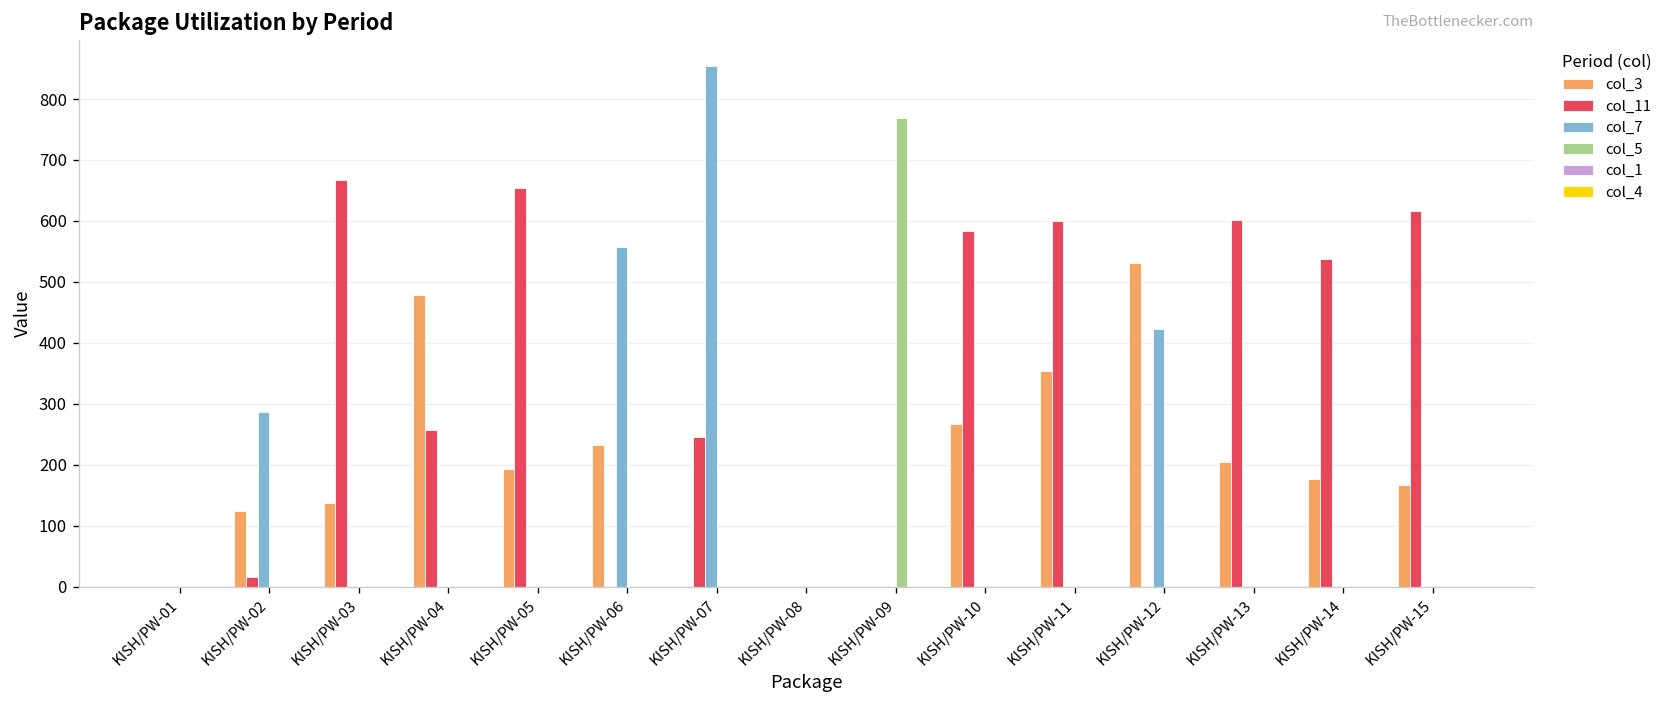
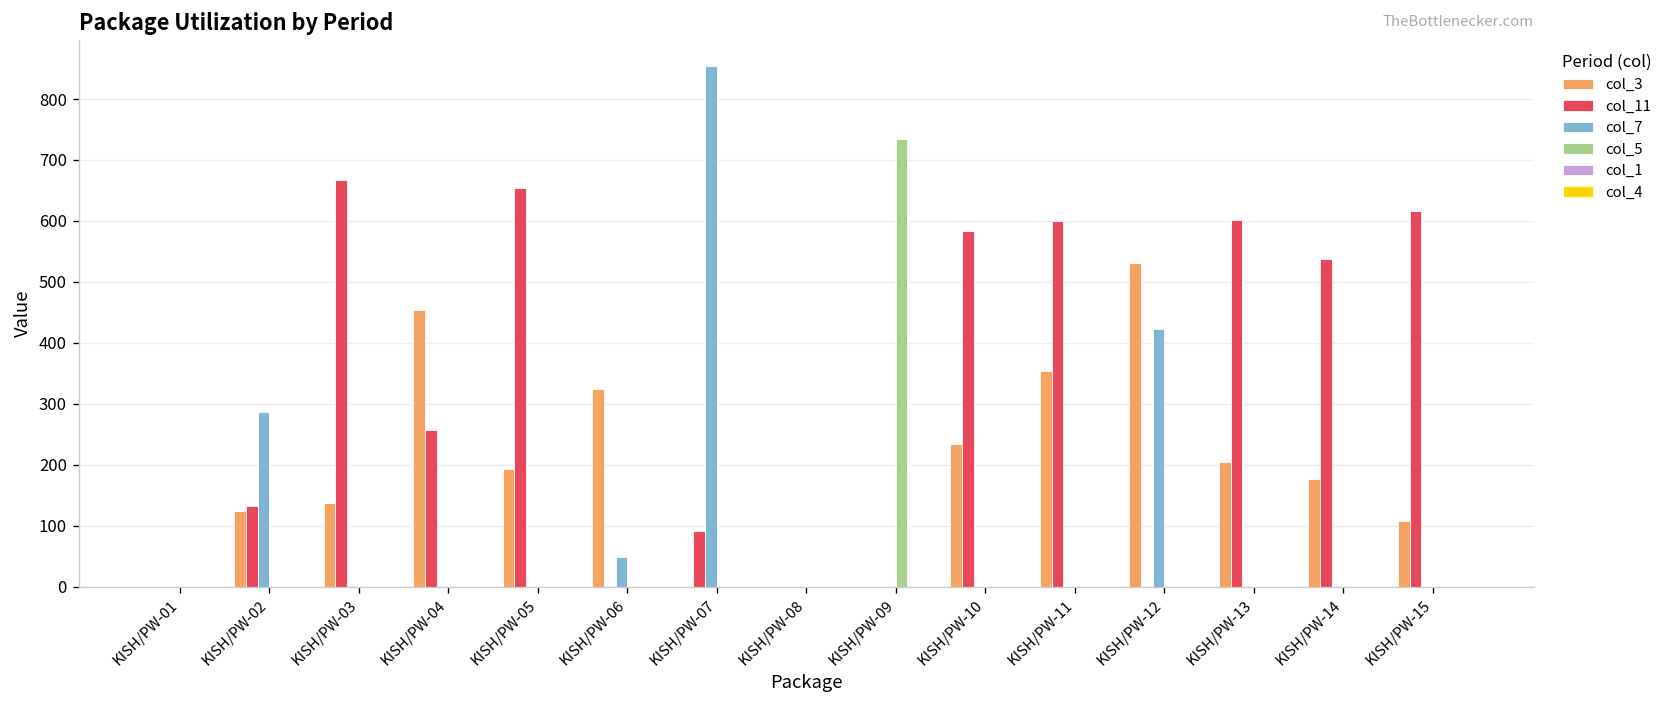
col_11, KISH/PW-02: 10 -> 130
col_3, KISH/PW-04: 480 -> 450
col_3, KISH/PW-06: 230 -> 320
col_7, KISH/PW-06: 560 -> 50
col_11, KISH/PW-07: 240 -> 90
col_5, KISH/PW-09: 770 -> 730
col_3, KISH/PW-10: 270 -> 230
col_3, KISH/PW-15: 170 -> 110
